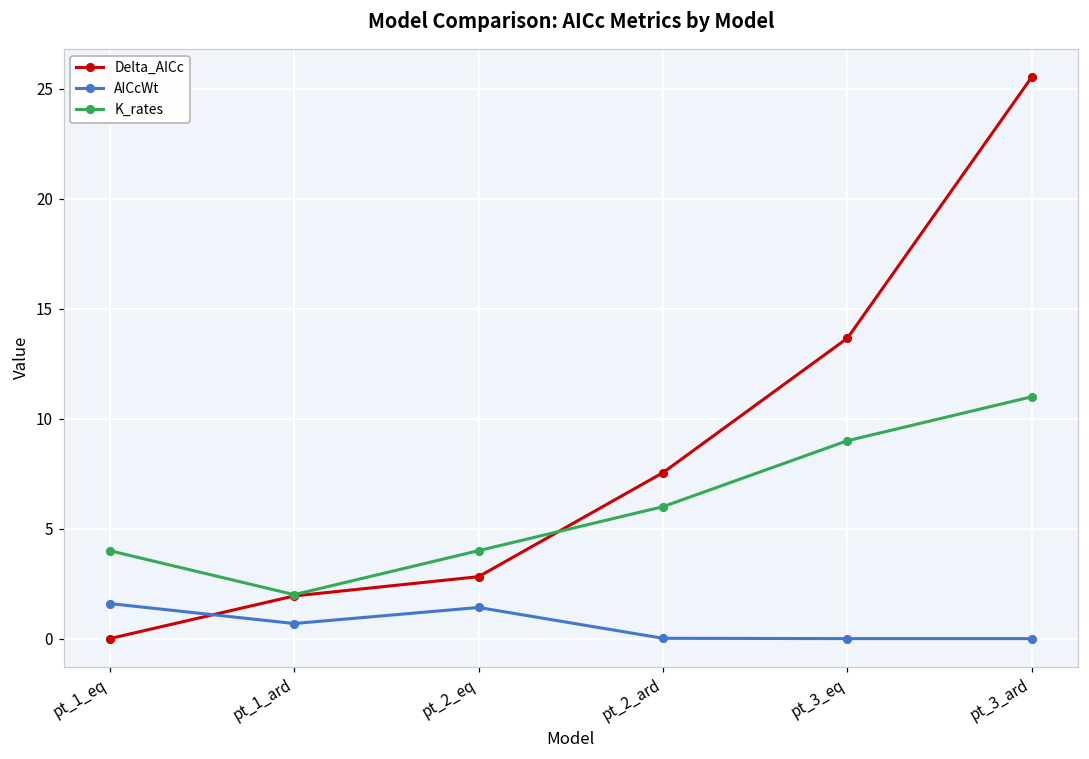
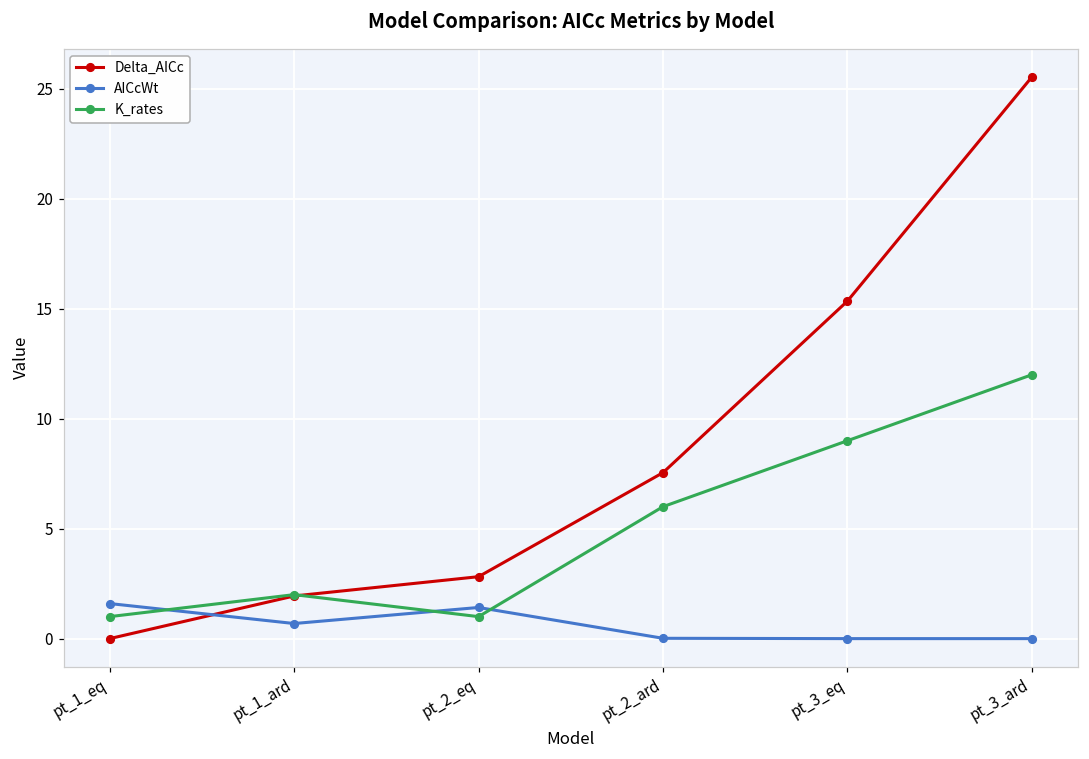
K_rates, pt_1_eq: 4 -> 1
K_rates, pt_2_eq: 4 -> 1
Delta_AICc, pt_3_eq: 13.7 -> 15.4
K_rates, pt_3_ard: 11 -> 12
